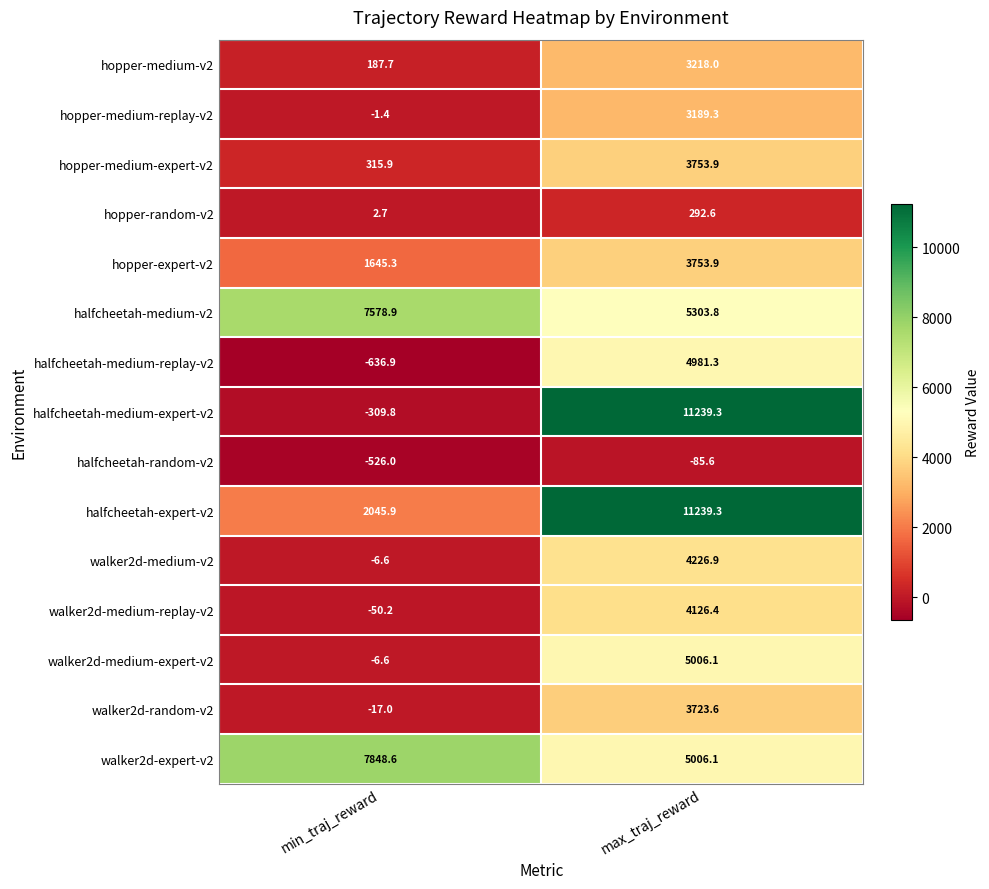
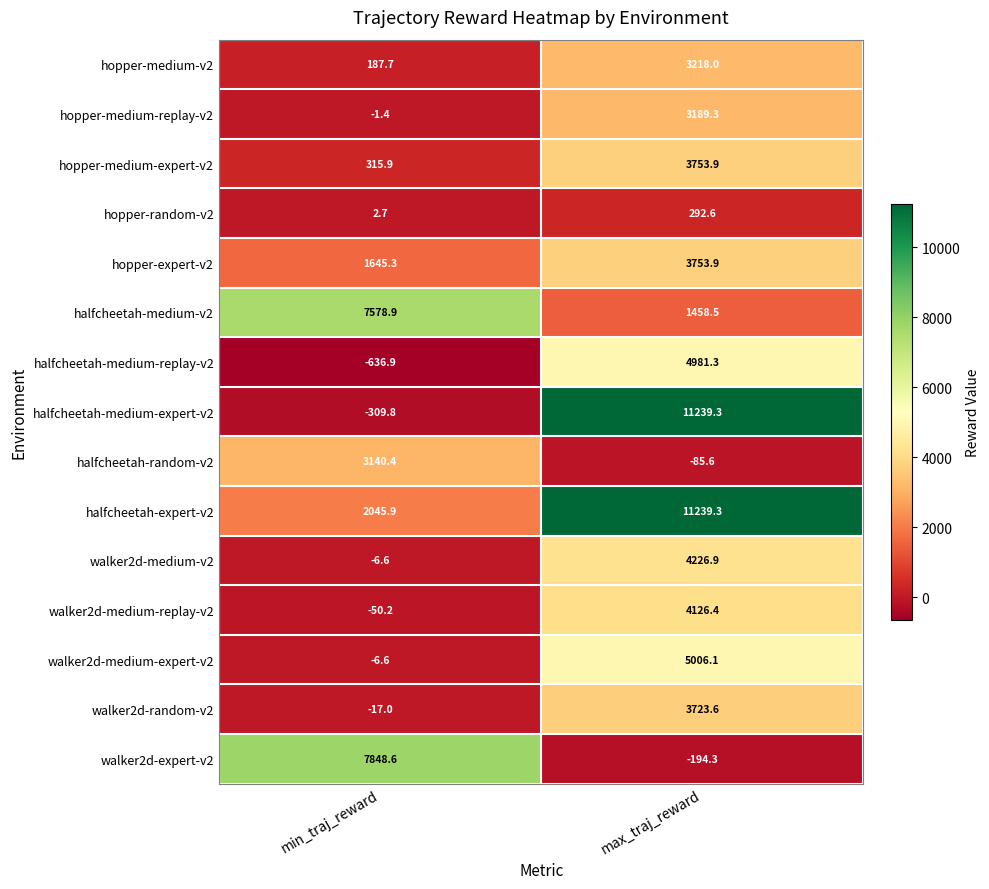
halfcheetah-medium-v2, max_traj_reward: 5303.8 -> 1458.5
halfcheetah-random-v2, min_traj_reward: -526.0 -> 3140.4
walker2d-expert-v2, max_traj_reward: 5006.1 -> -194.3
